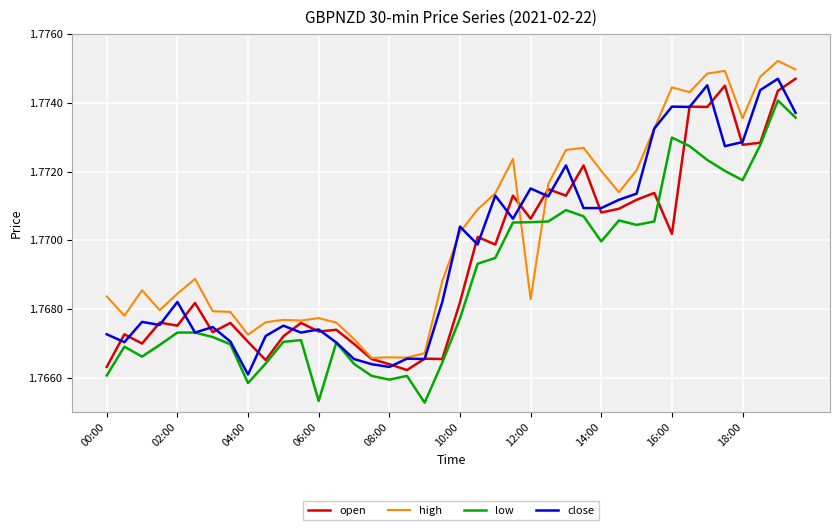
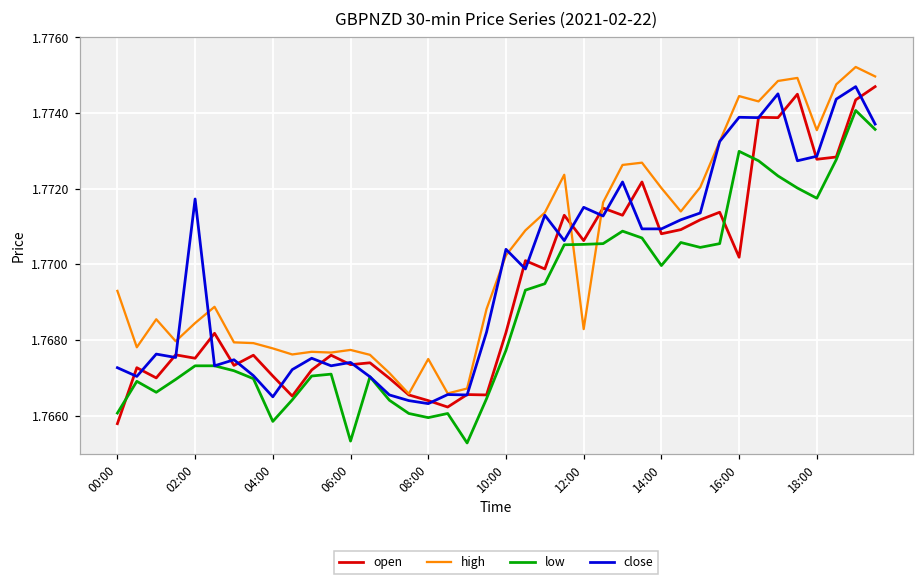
open, 00:00: 1.7663 -> 1.7658
high, 00:00: 1.7684 -> 1.7693
close, 02:00: 1.7682 -> 1.7717
high, 04:00: 1.7673 -> 1.7678
close, 04:00: 1.7661 -> 1.7665
high, 08:00: 1.7666 -> 1.7675
